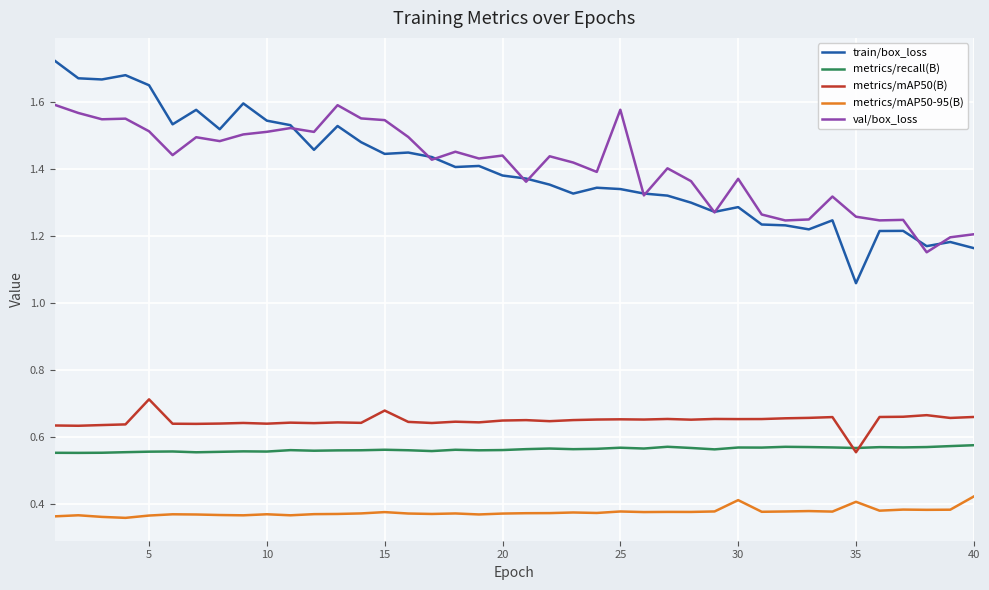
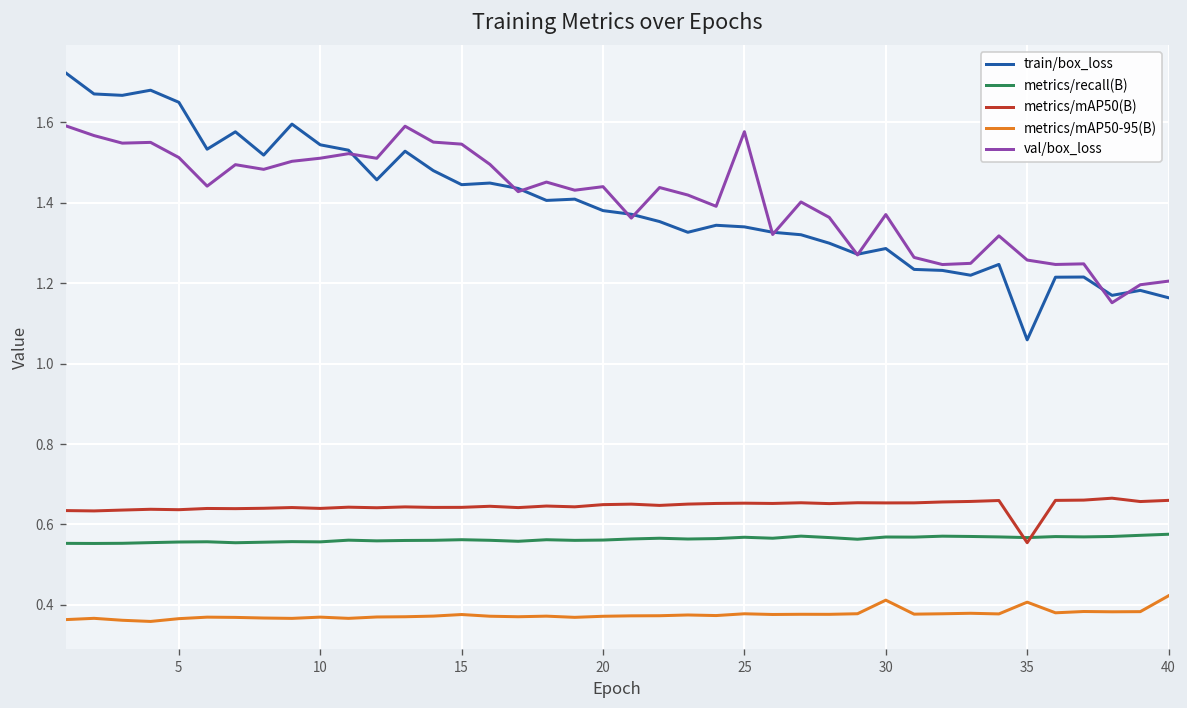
metrics/mAP50(B), 5: 0.71 -> 0.64
metrics/mAP50(B), 15: 0.68 -> 0.64
